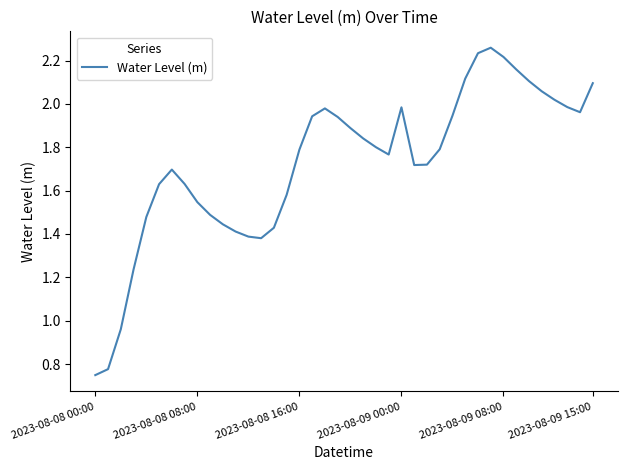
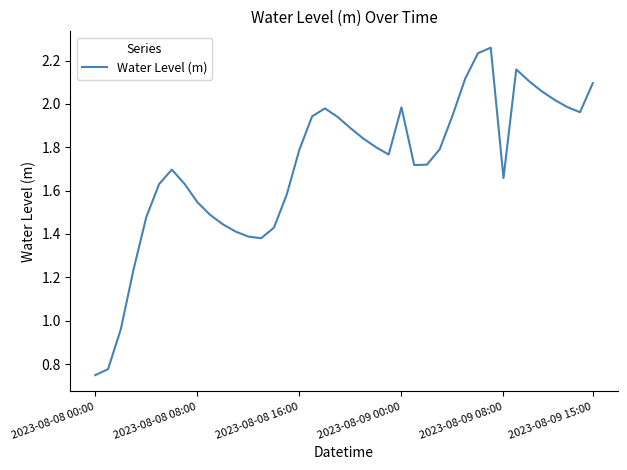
2023-08-09 08:00: 2.22 -> 1.66
